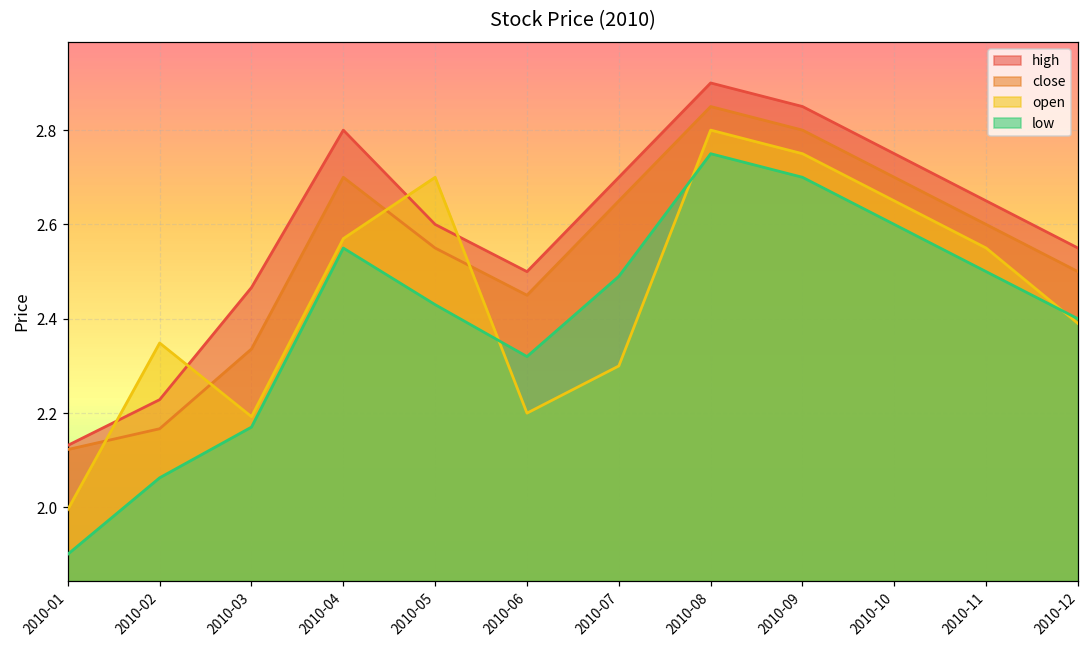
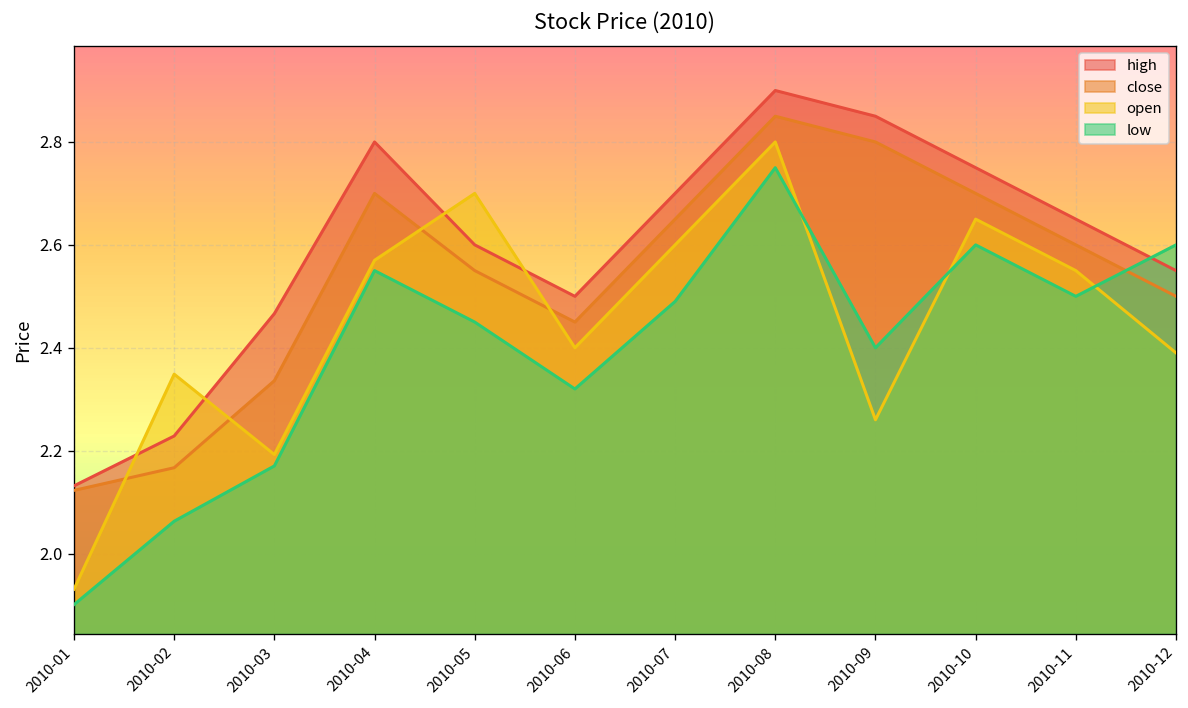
open, 2010-01: 2.00 -> 1.93
low, 2010-05: 2.43 -> 2.45
open, 2010-06: 2.2 -> 2.4
open, 2010-07: 2.3 -> 2.6
open, 2010-09: 2.75 -> 2.26
low, 2010-09: 2.7 -> 2.4
low, 2010-12: 2.4 -> 2.6
